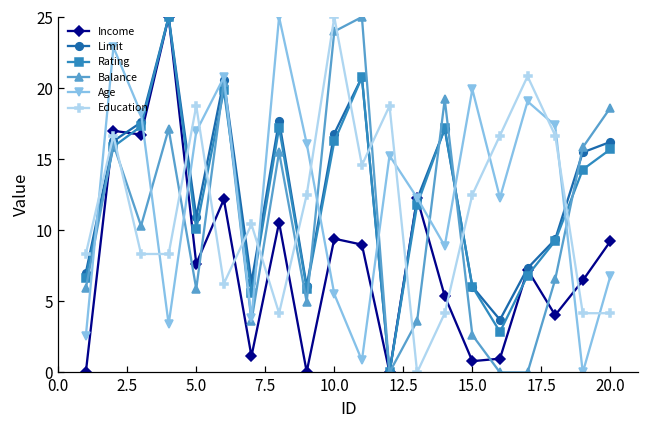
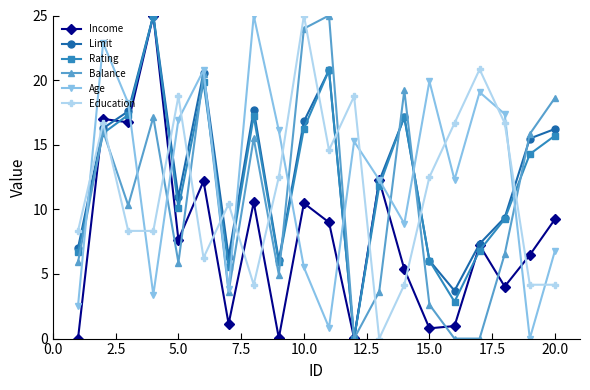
Income, 10.0: 9.4 -> 10.5
